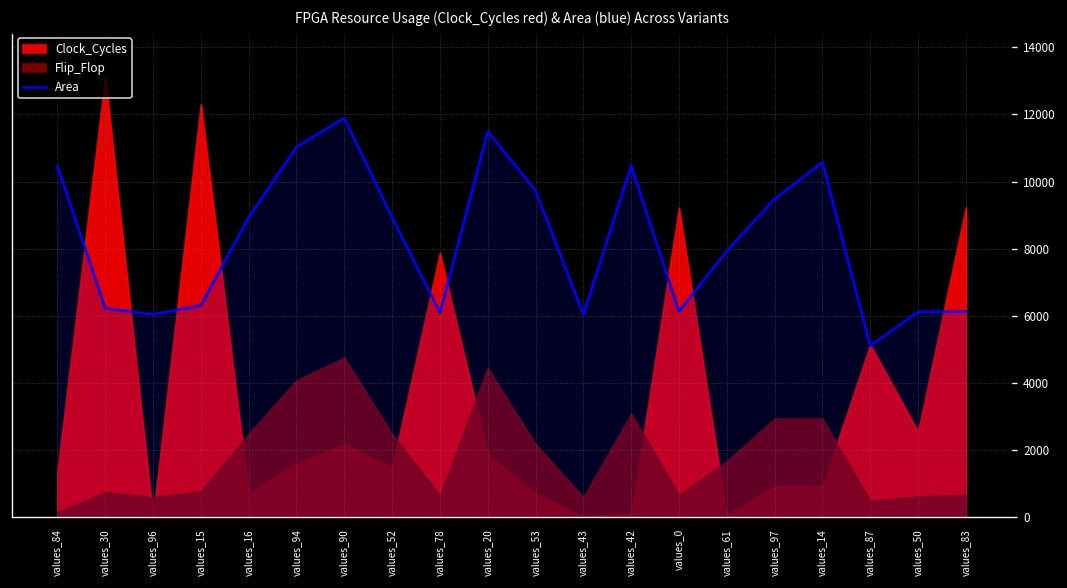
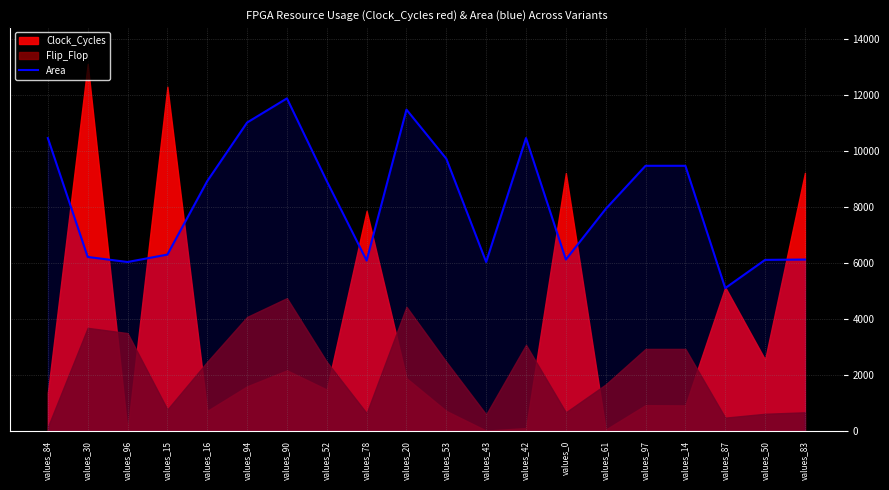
Flip_Flop, values_30: 700 -> 3700
Flip_Flop, values_96: 600 -> 3500
Flip_Flop, values_53: 2200 -> 2500
Area, values_14: 10600 -> 9500
